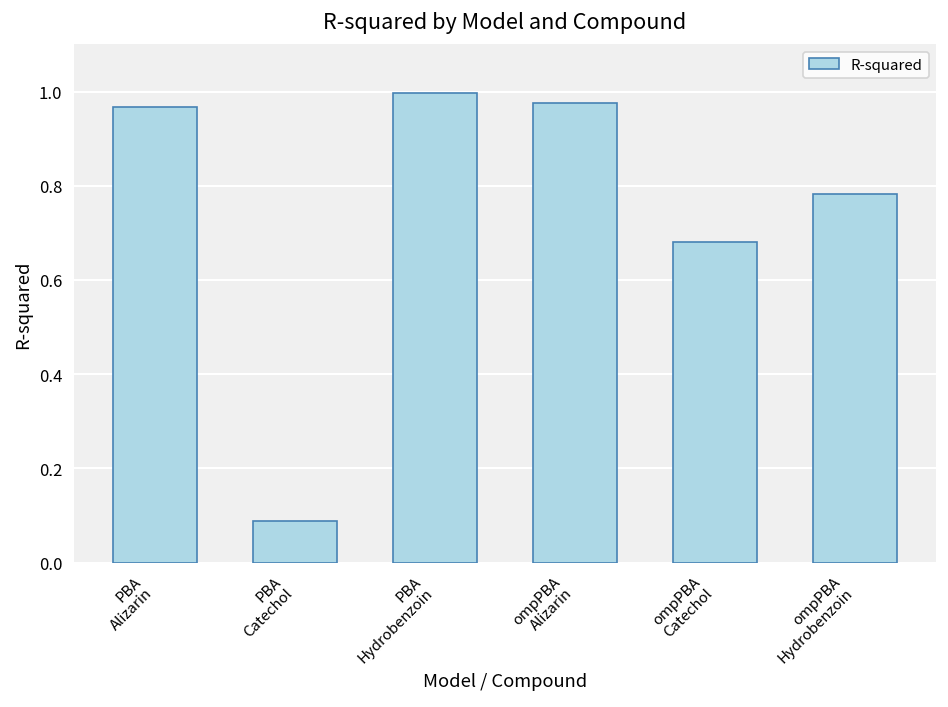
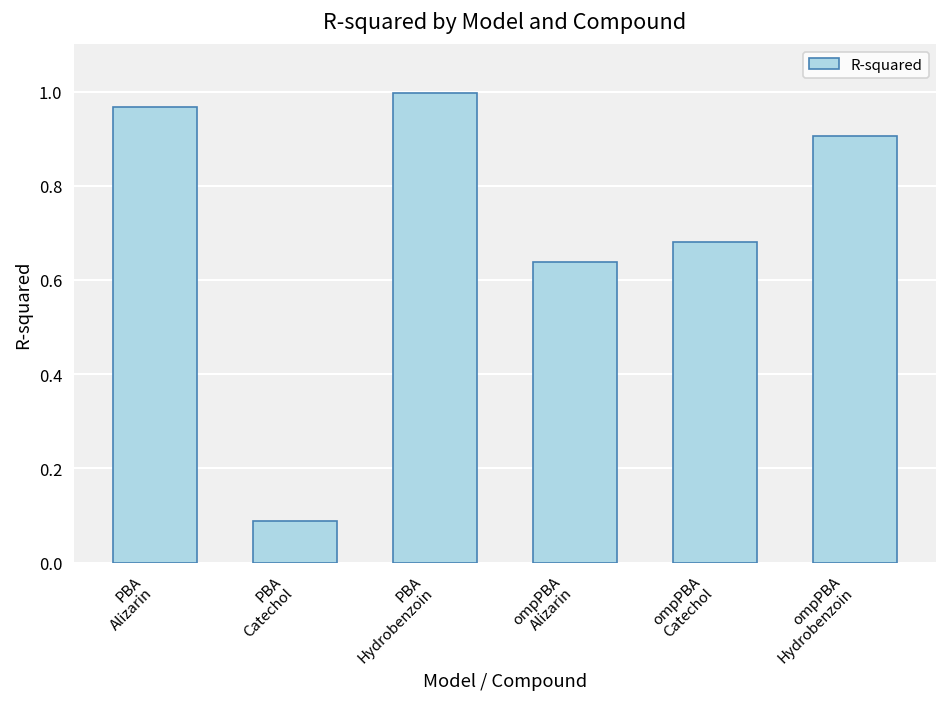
ompPBA Alizarin: 0.98 -> 0.64
ompPBA Hydrobenzoin: 0.78 -> 0.91
